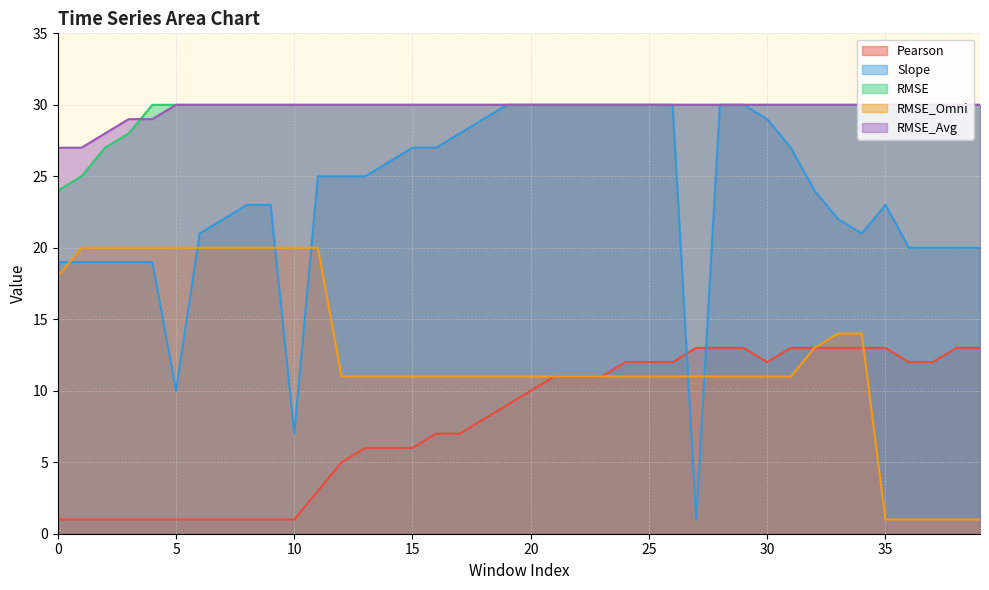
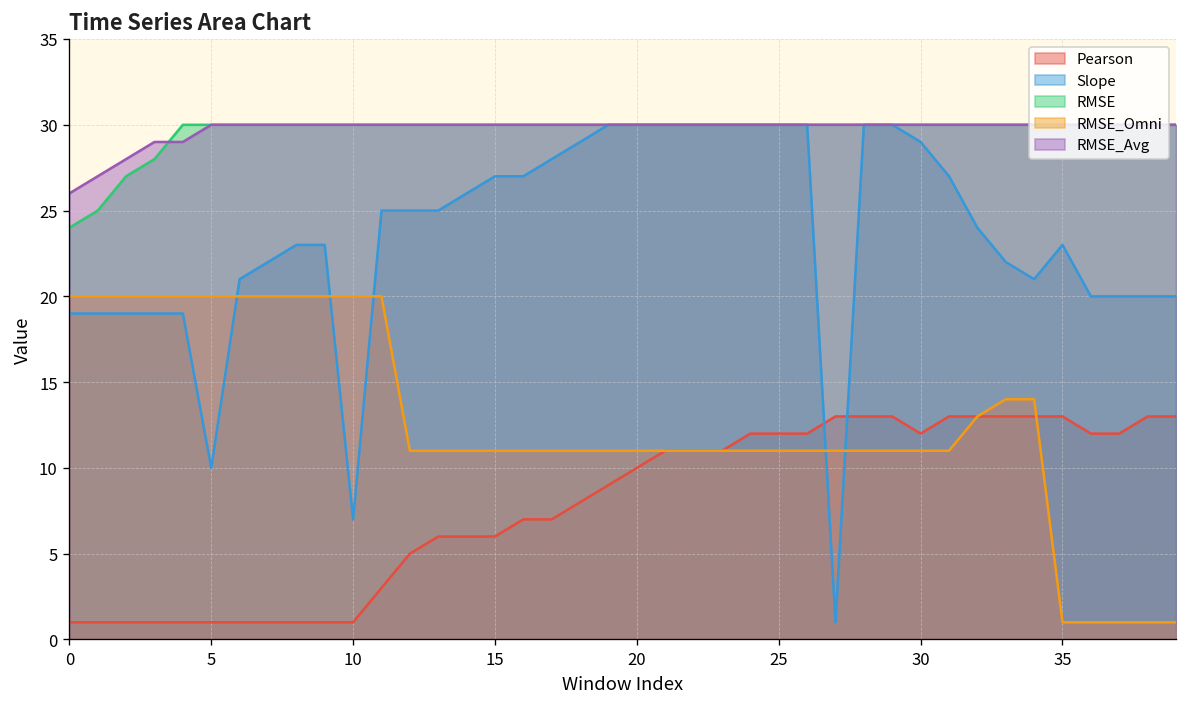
RMSE_Omni, 0: 18 -> 20
RMSE_Avg, 0: 27 -> 26
